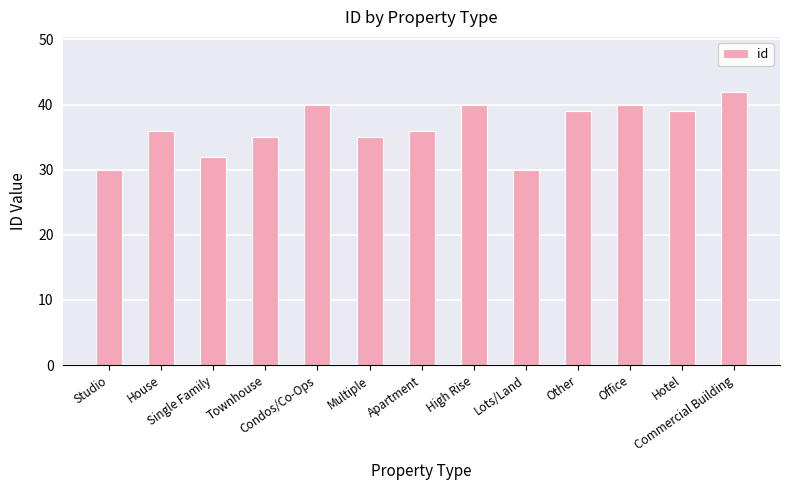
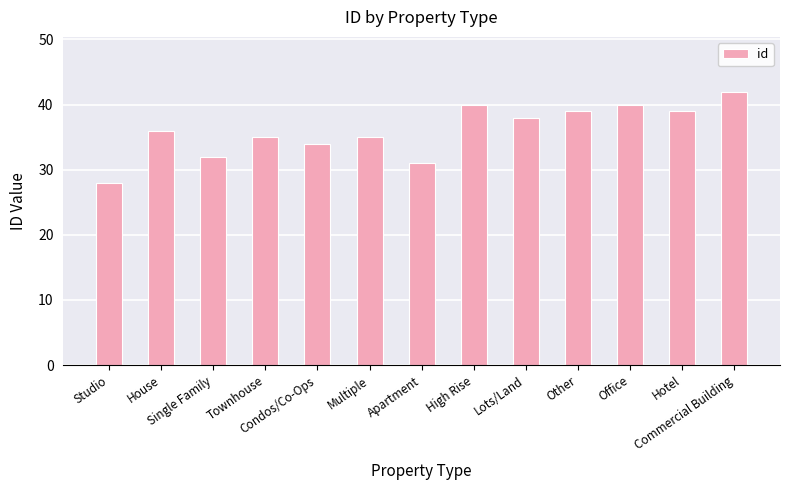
Studio: 30 -> 28
Condos/Co-Ops: 40 -> 34
Apartment: 36 -> 31
Lots/Land: 30 -> 38
